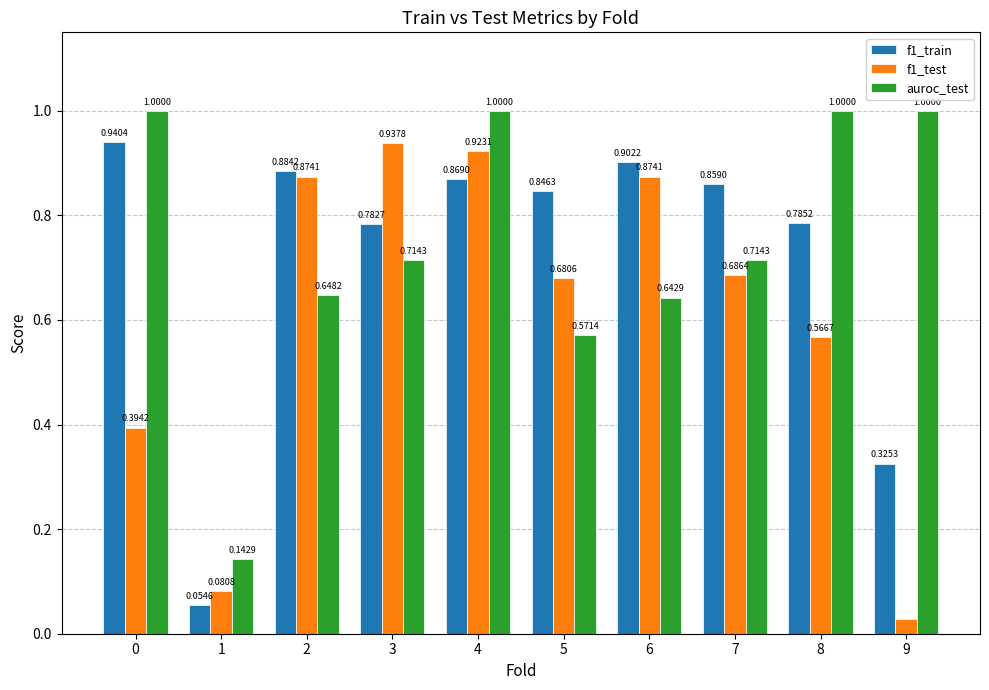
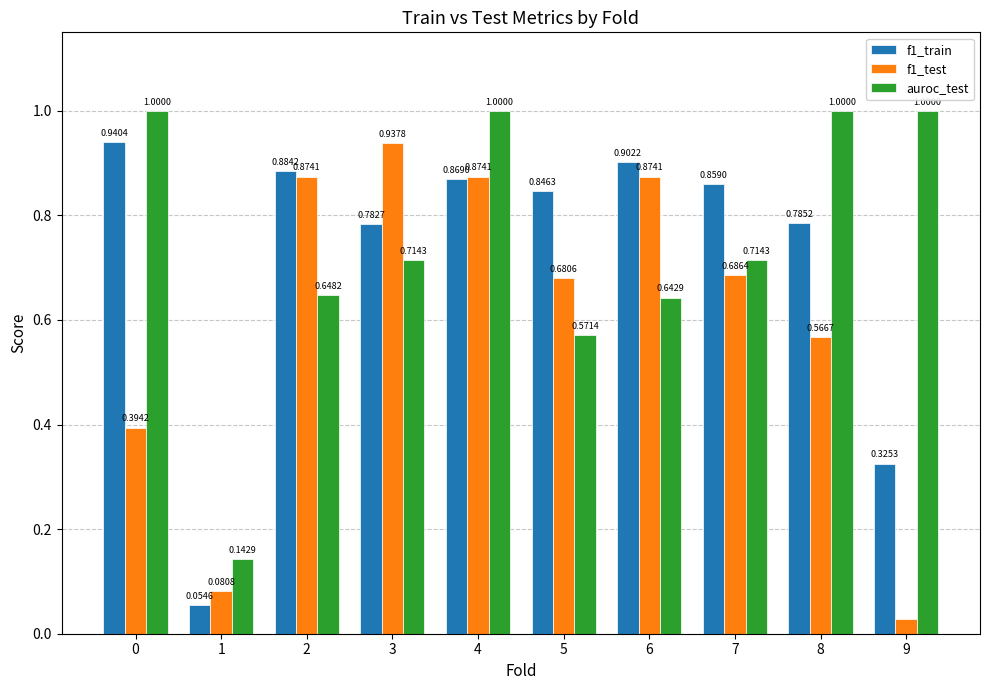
f1_test, 4: 0.9231 -> 0.8741
